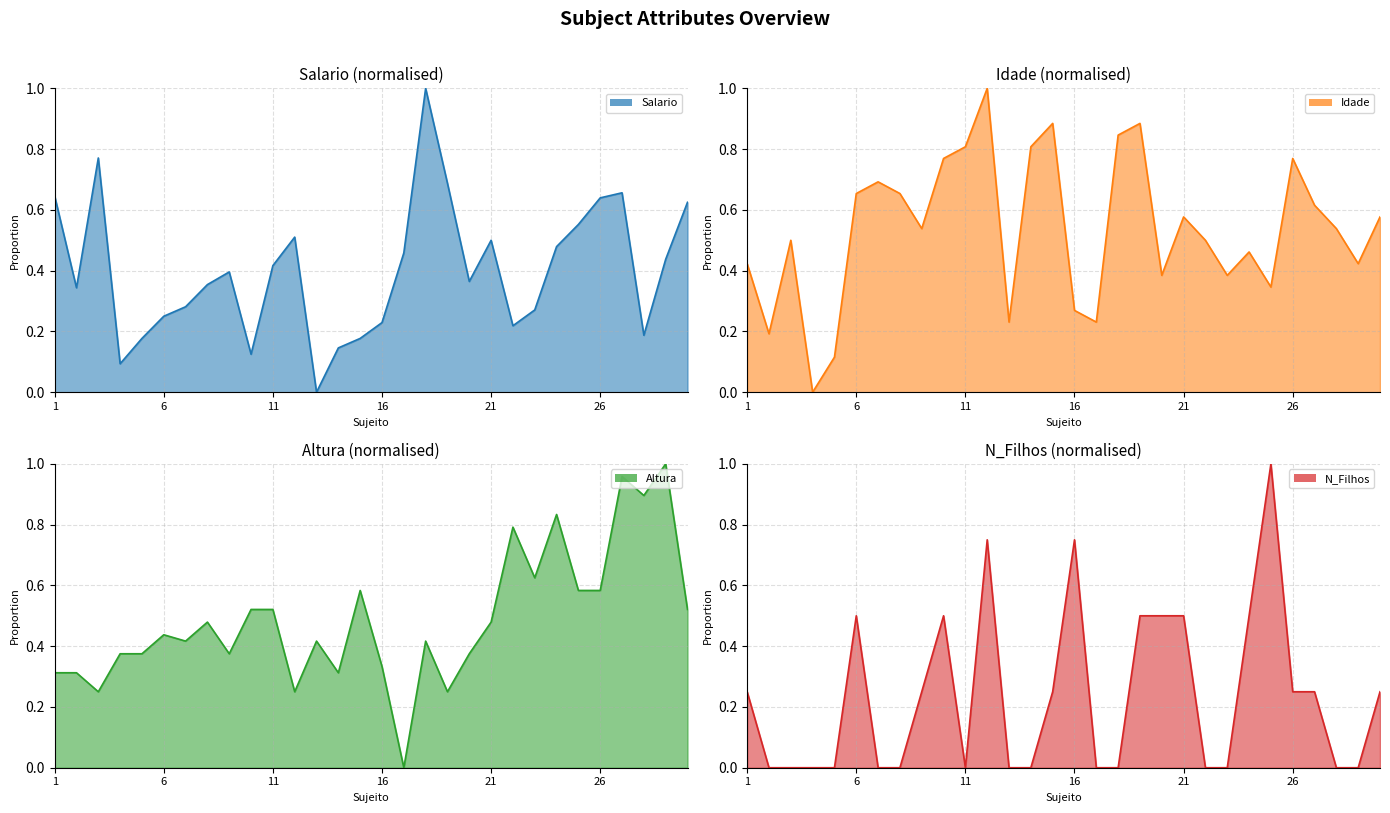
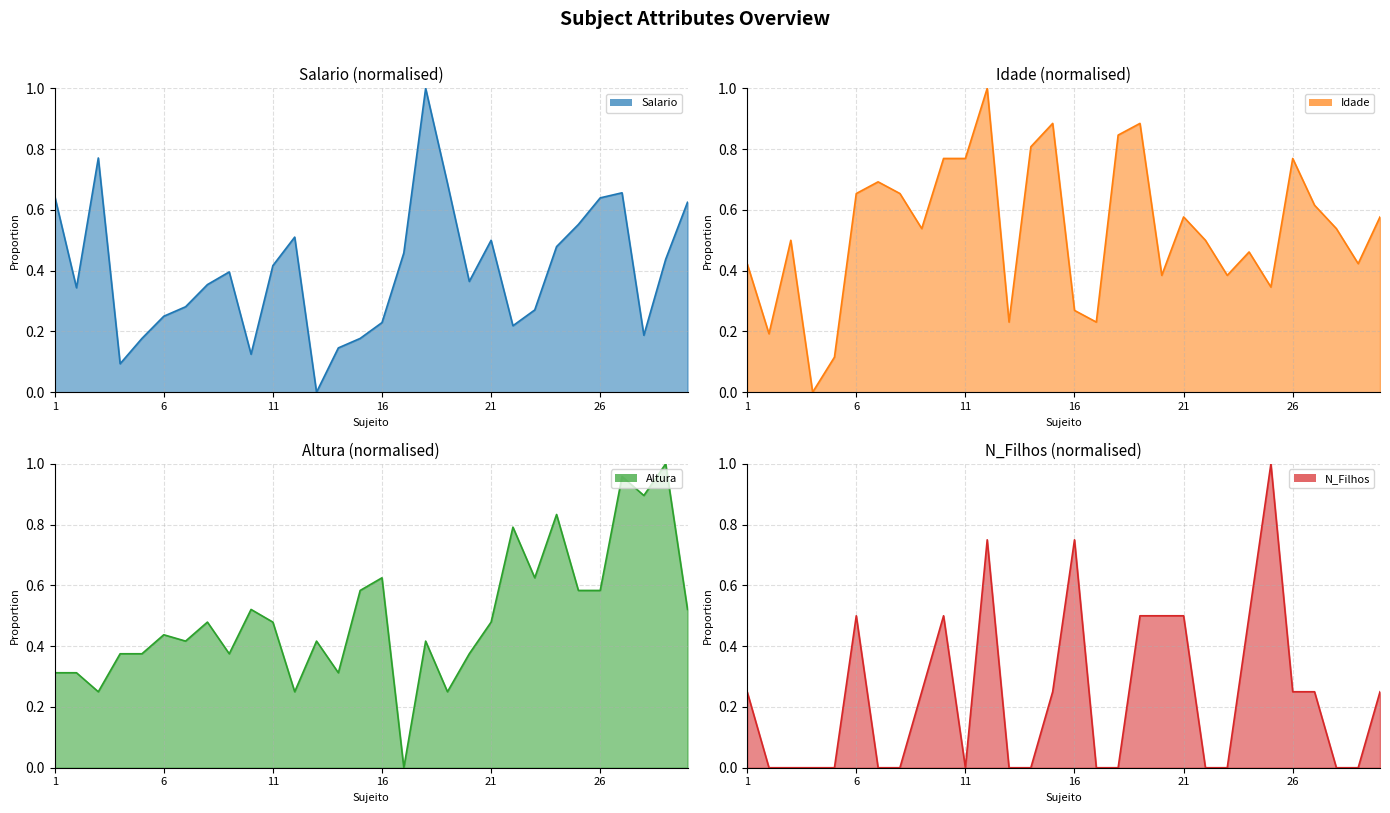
Idade (normalised), 11: 0.81 -> 0.77
Altura (normalised), 11: 0.52 -> 0.48
Altura (normalised), 16: 0.33 -> 0.63
